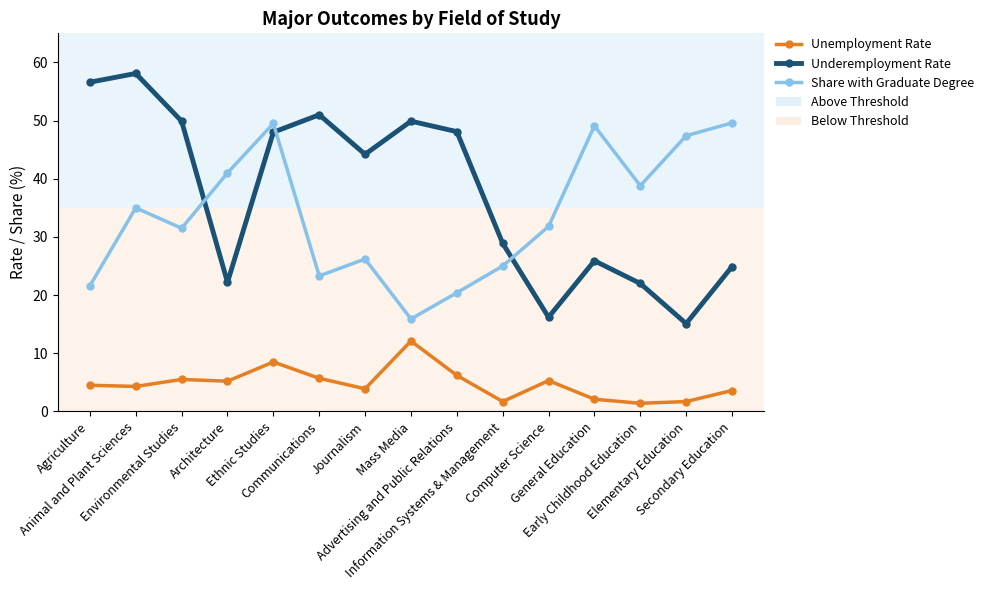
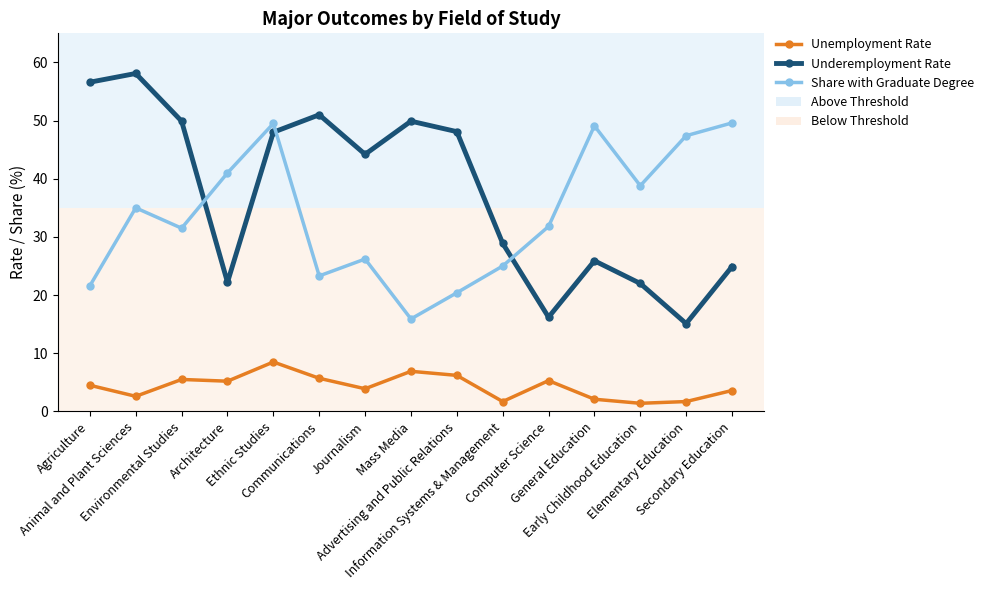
Unemployment Rate, Animal and Plant Sciences: 4 -> 3
Unemployment Rate, Mass Media: 12 -> 7
